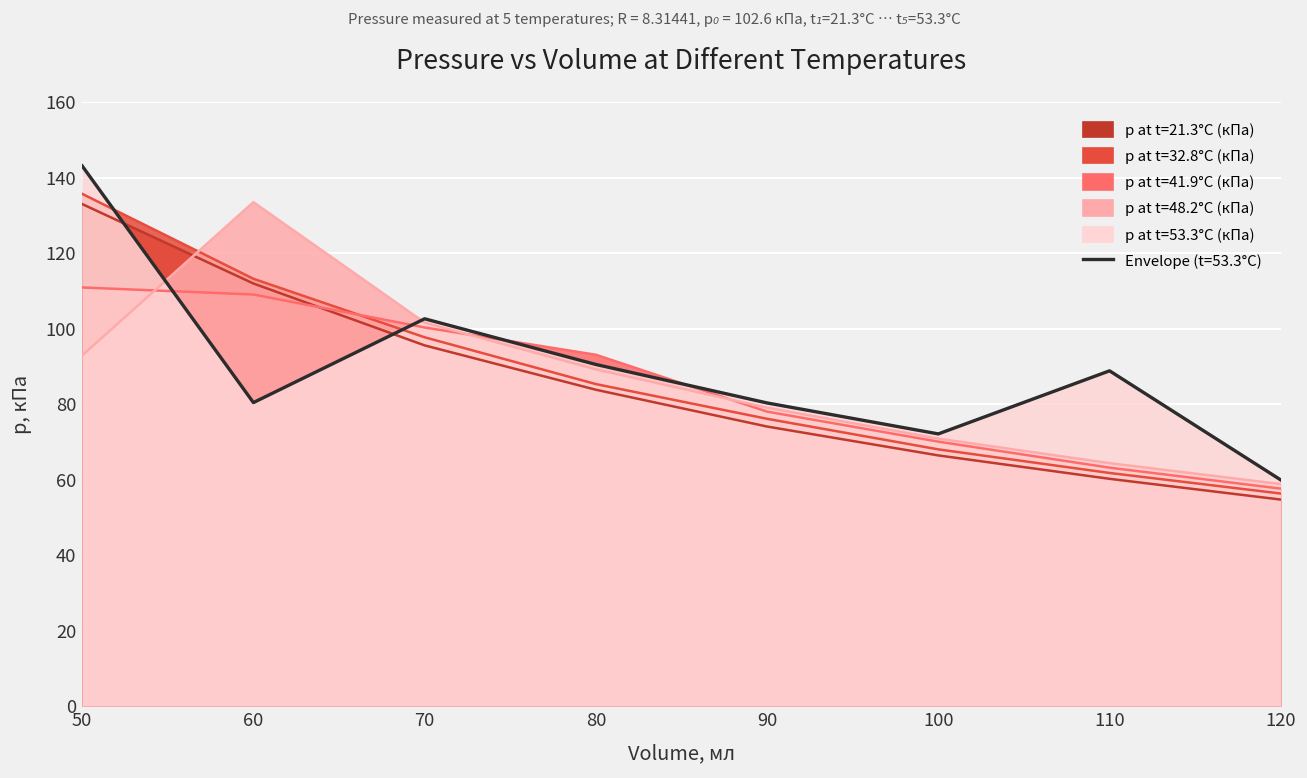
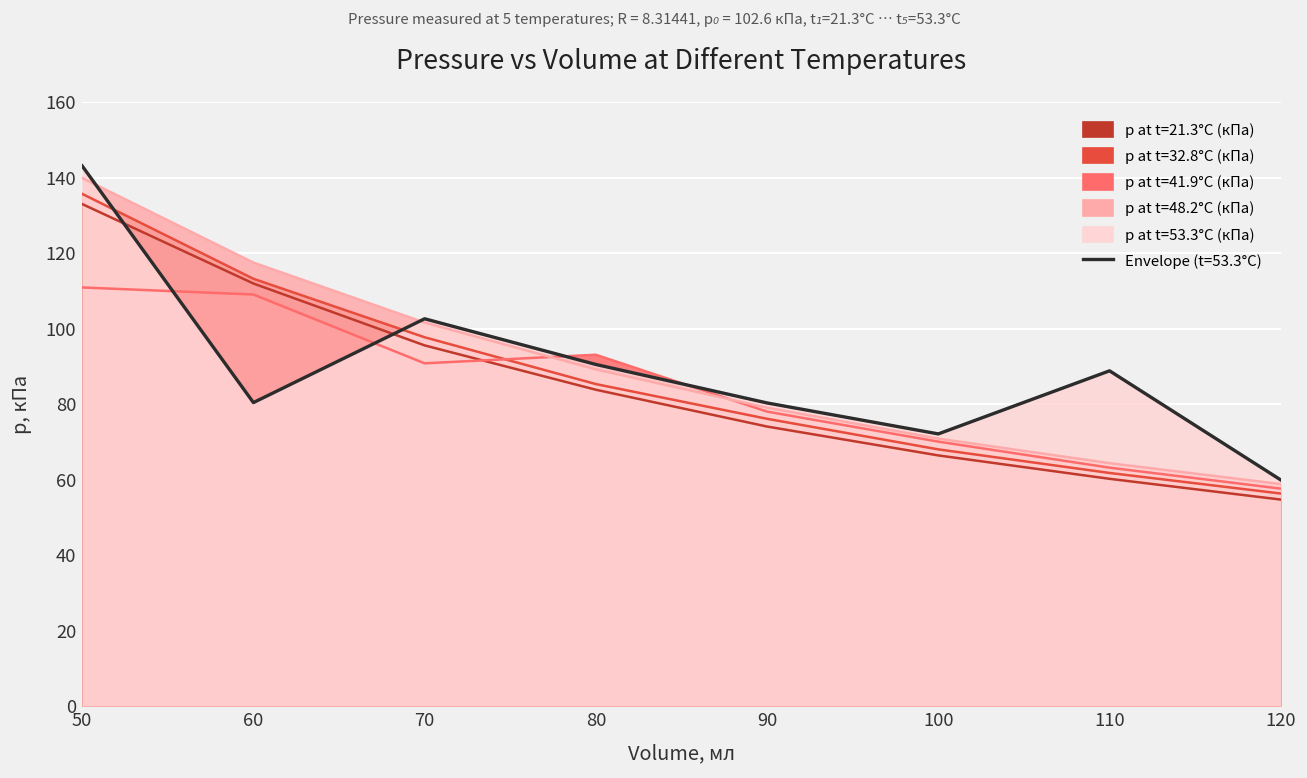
p at t=48.2°C (кПа), 50: 93 -> 140
p at t=48.2°C (кПа), 60: 134 -> 118
p at t=41.9°C (кПа), 70: 100 -> 91
